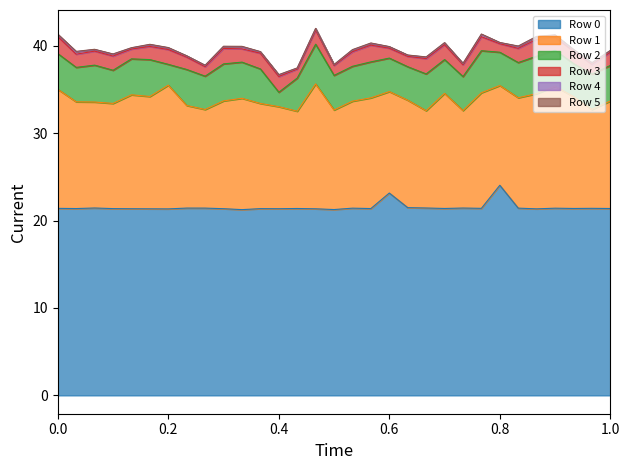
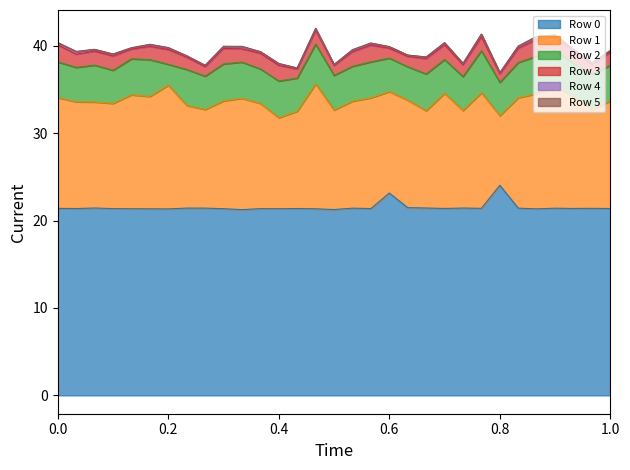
Row 1, 0.0: 14 -> 13
Row 1, 0.4: 12 -> 10
Row 2, 0.4: 2 -> 4
Row 1, 0.8: 11 -> 8
